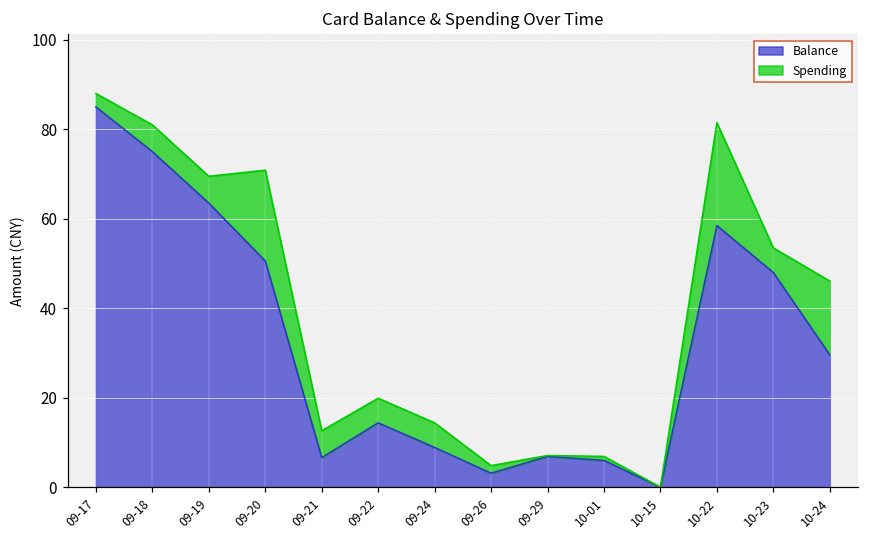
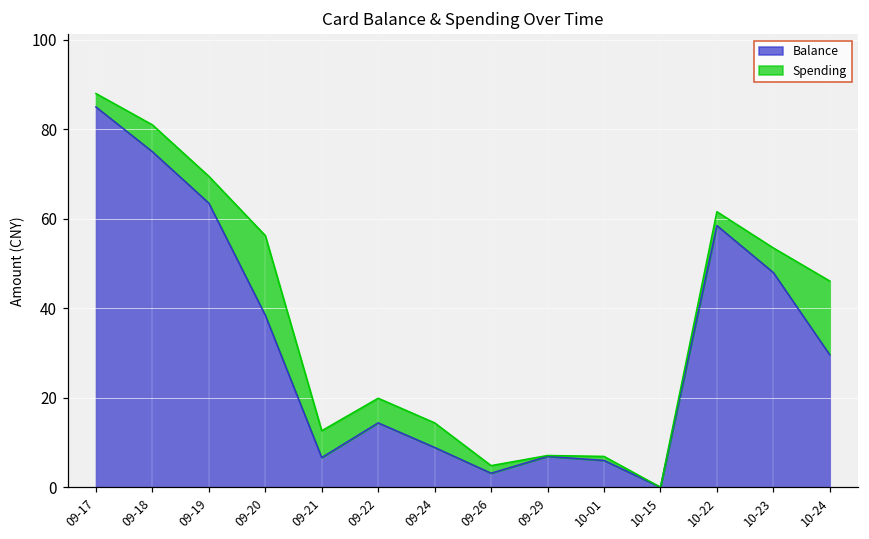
Balance, 09-20: 51 -> 38
Spending, 09-20: 20 -> 18
Spending, 10-22: 23 -> 3
